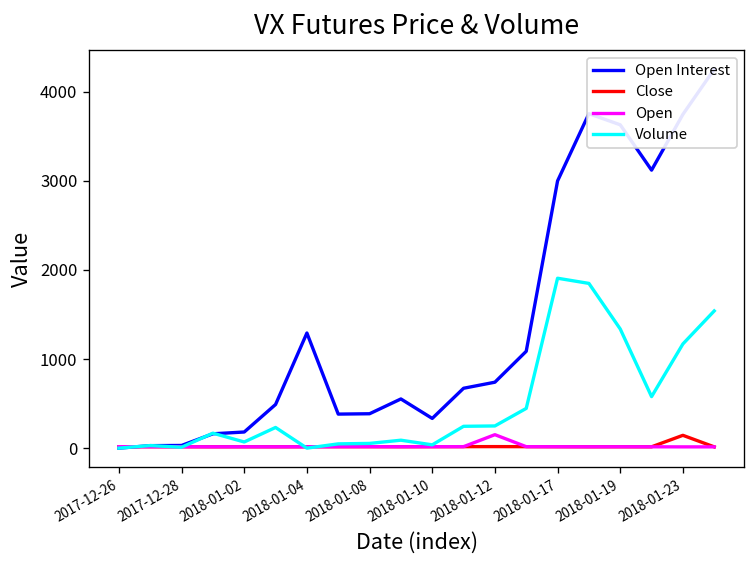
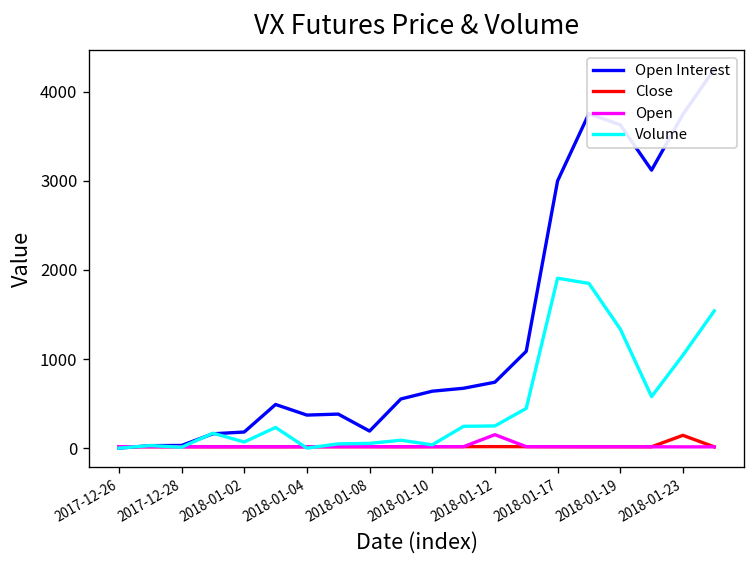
Open Interest, 2018-01-04: 1300 -> 400
Open Interest, 2018-01-08: 400 -> 200
Open Interest, 2018-01-10: 300 -> 600
Volume, 2018-01-23: 1200 -> 1000
